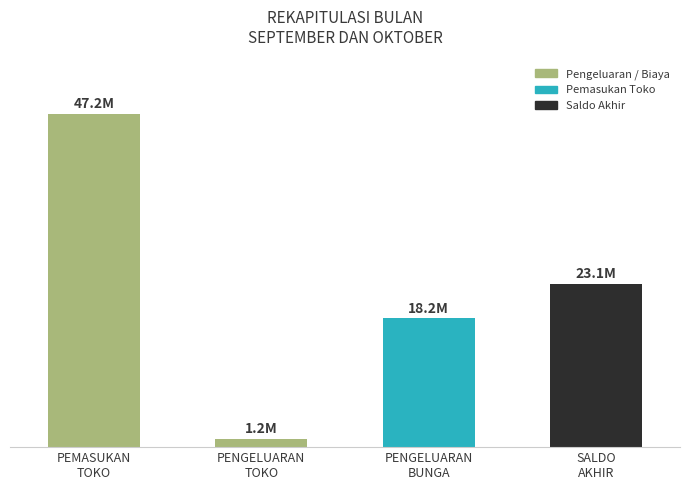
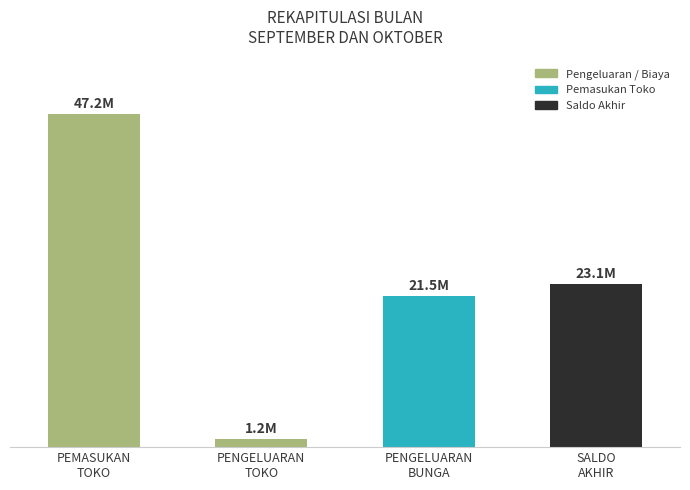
PENGELUARAN BUNGA: 18.2M -> 21.5M
